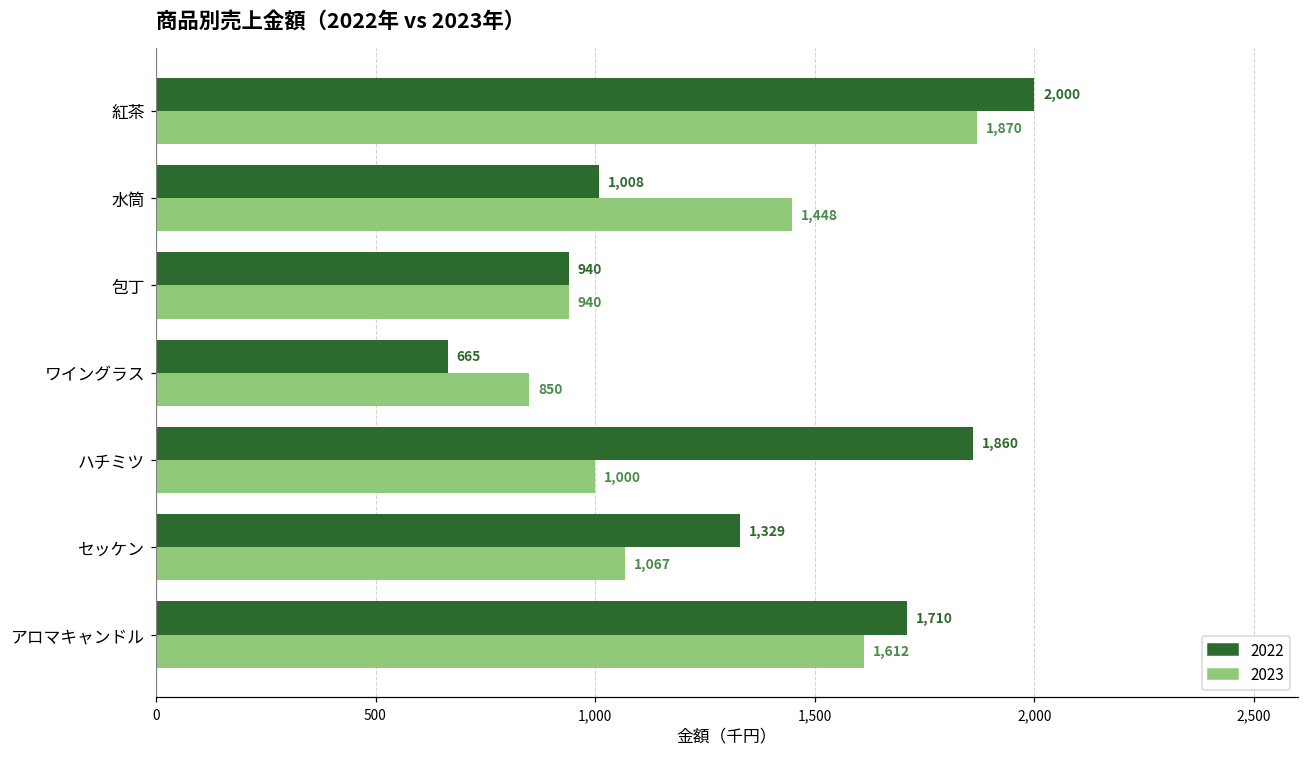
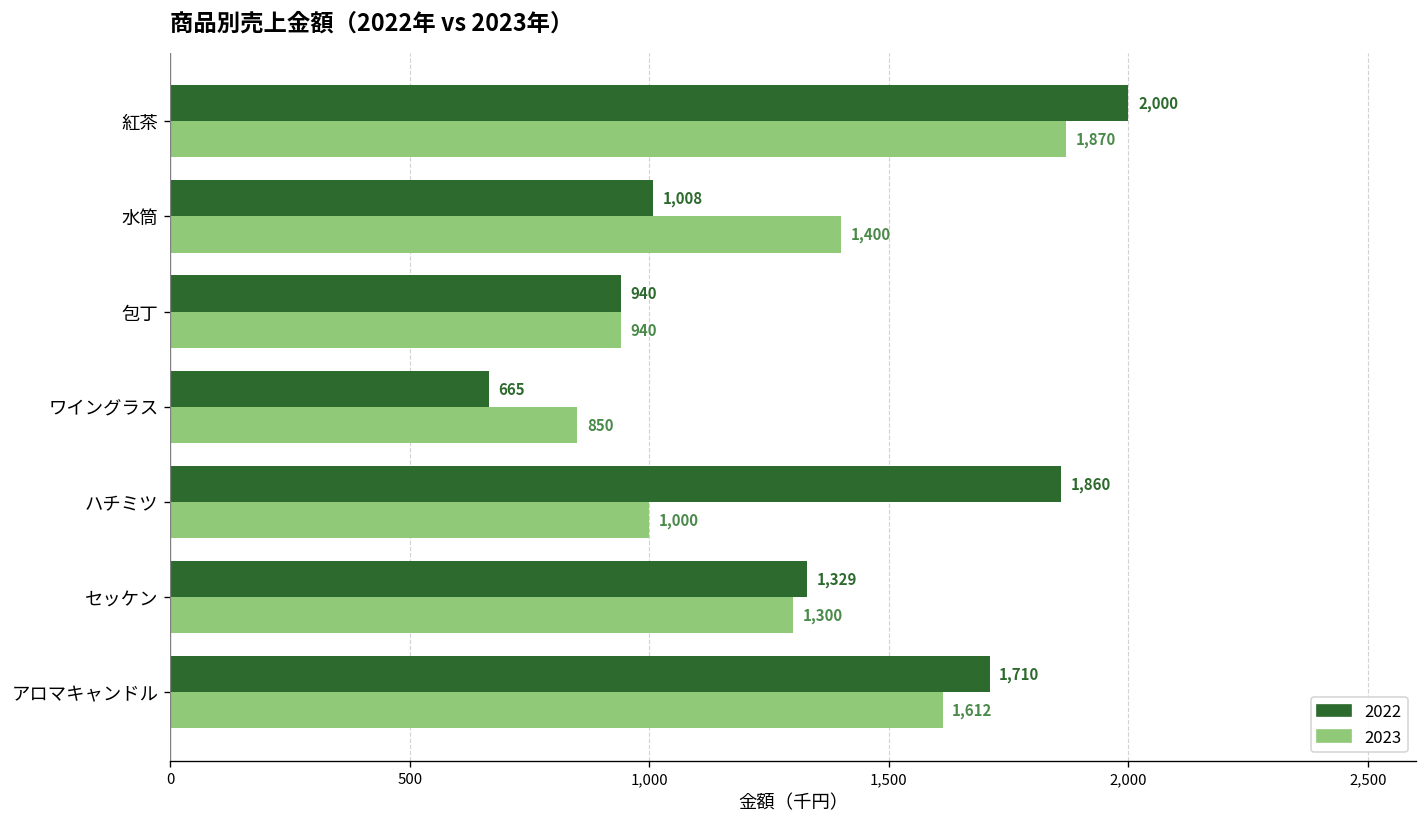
2023, 水筒: 1,448 -> 1,400
2023, セッケン: 1,067 -> 1,300
